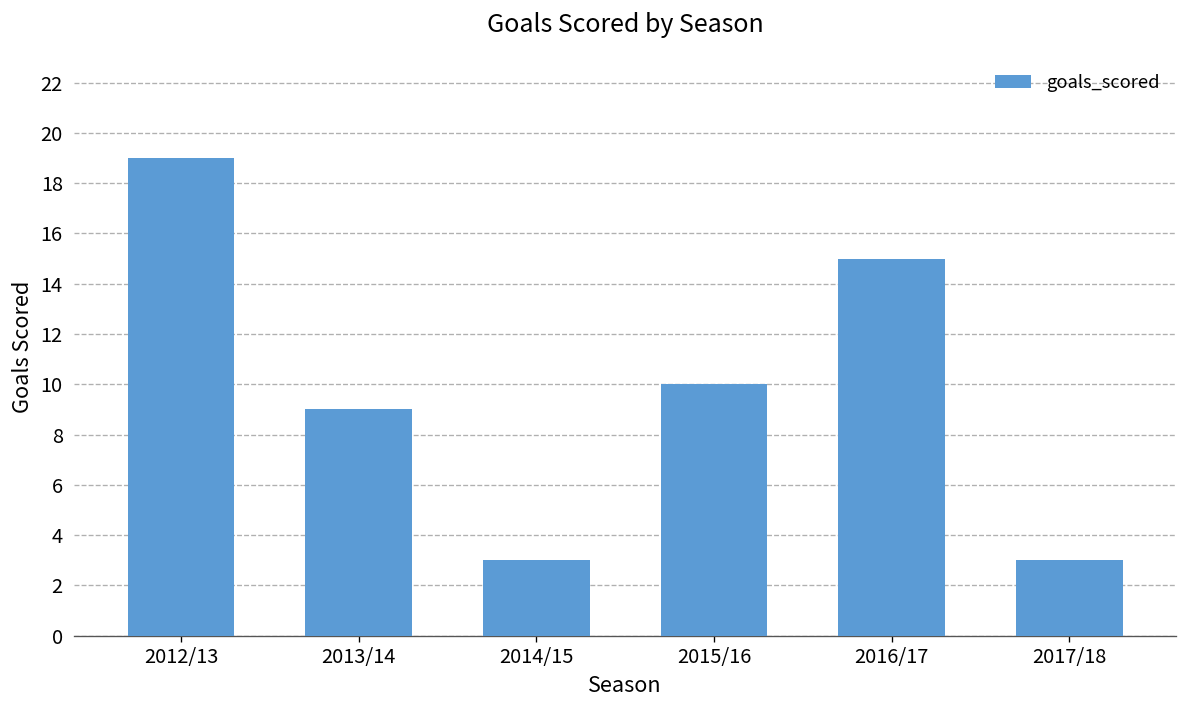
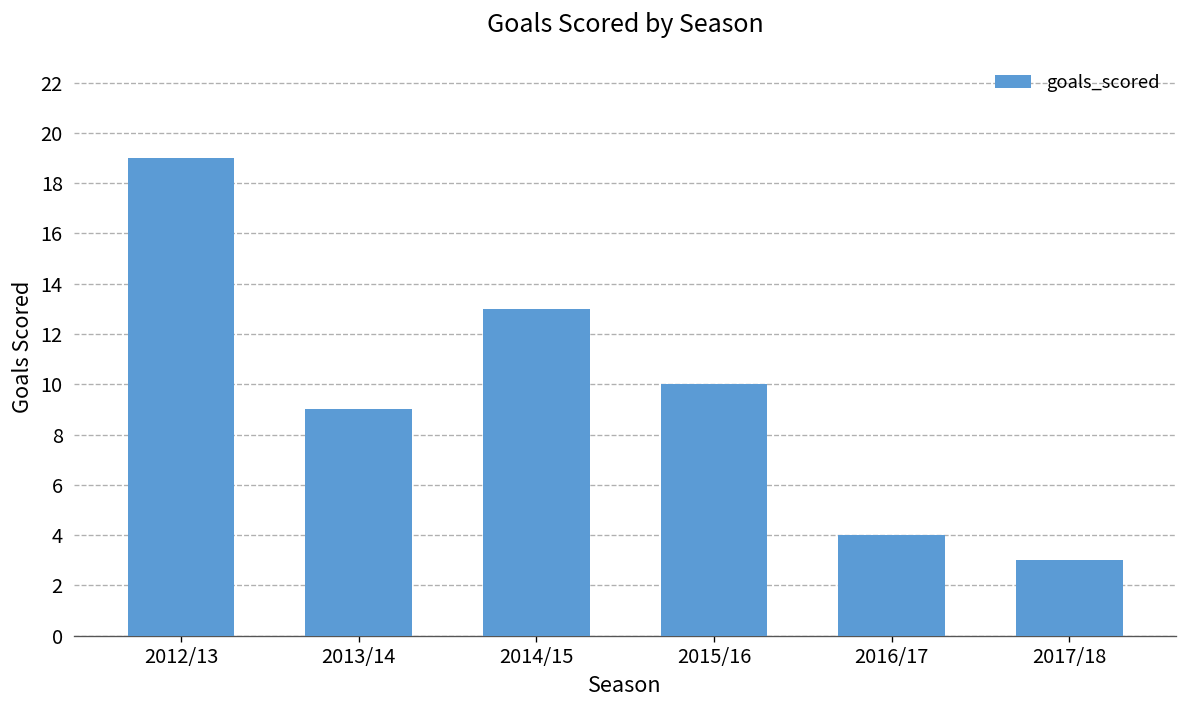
2014/15: 3 -> 13
2016/17: 15 -> 4
